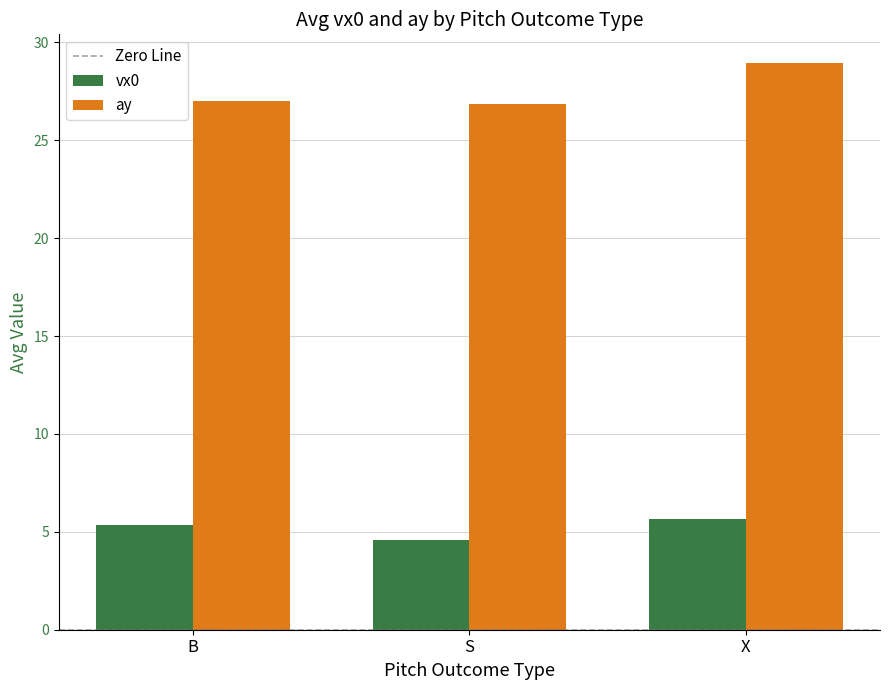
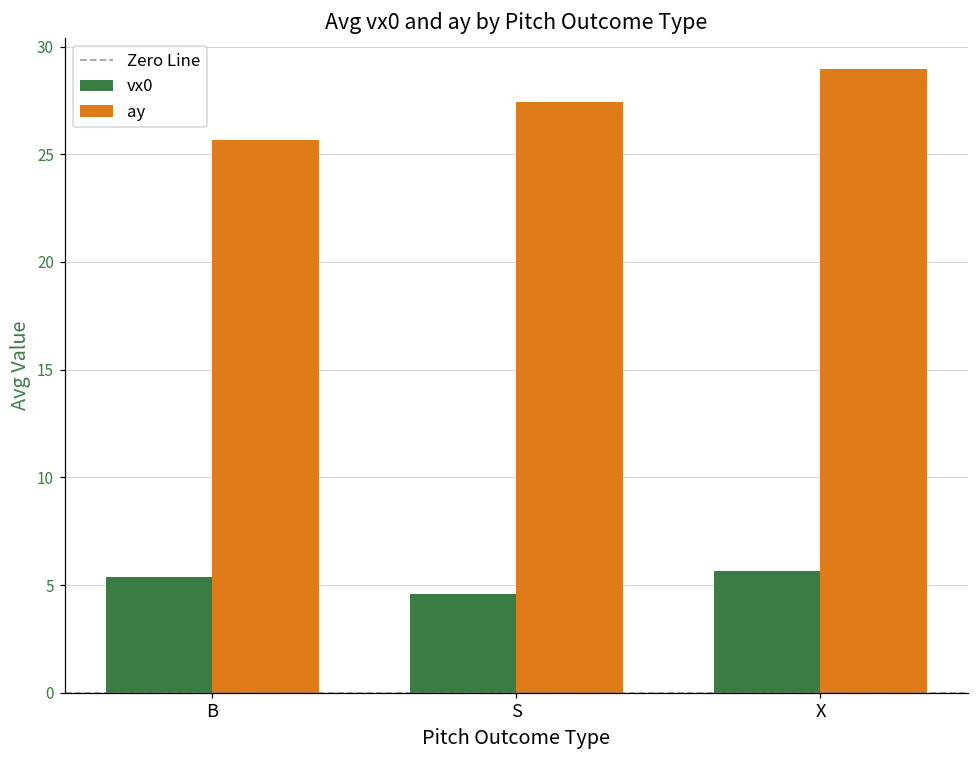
ay, B: 27.0 -> 25.7
ay, S: 26.9 -> 27.4
